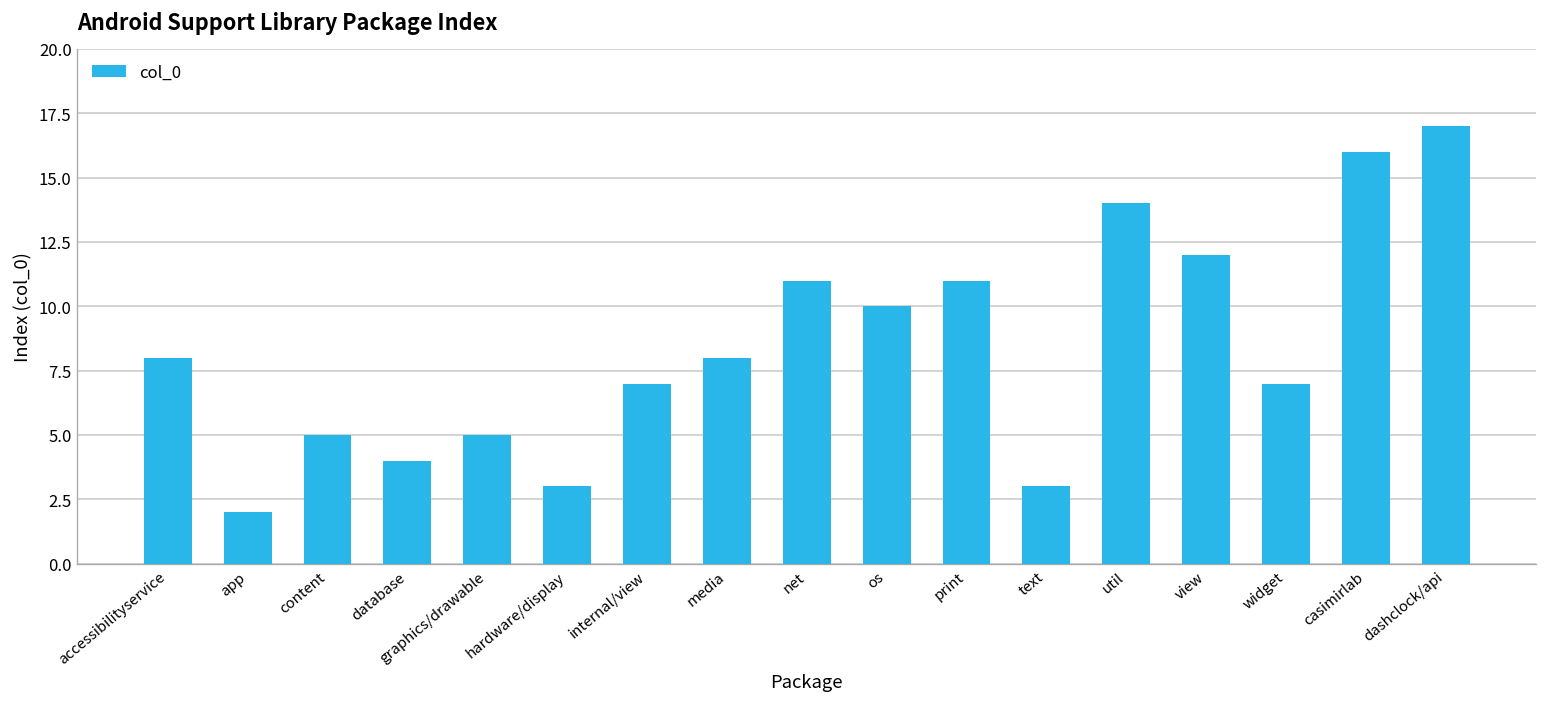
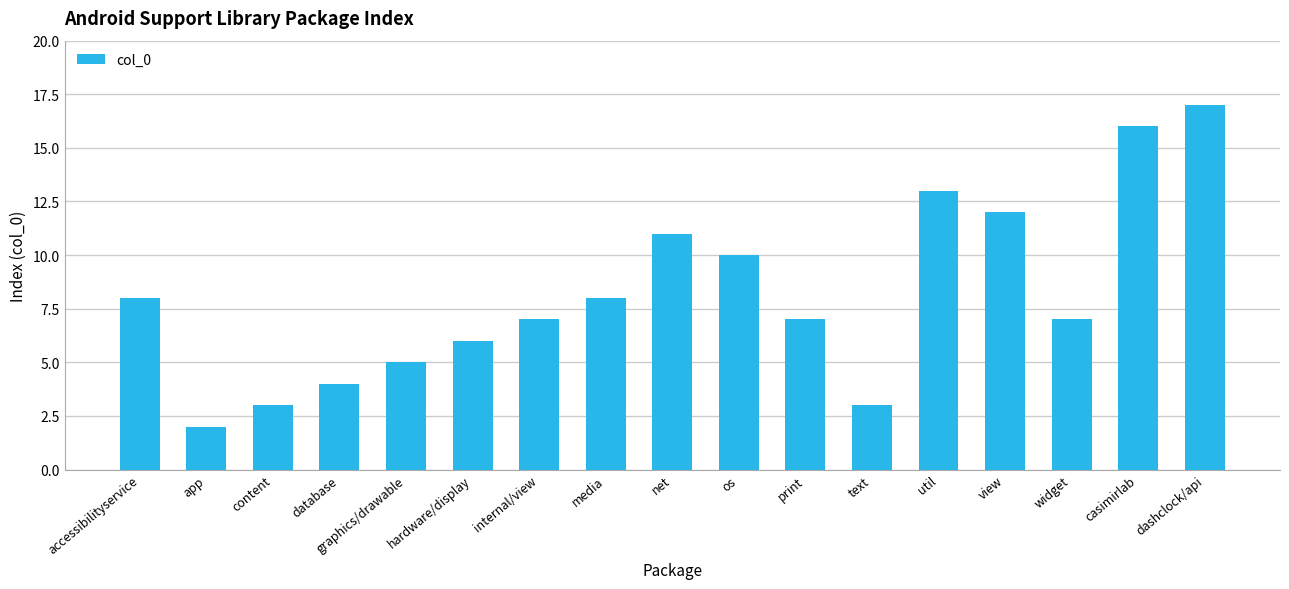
content: 5 -> 3
hardware/display: 3 -> 6
print: 11 -> 7
util: 14 -> 13
